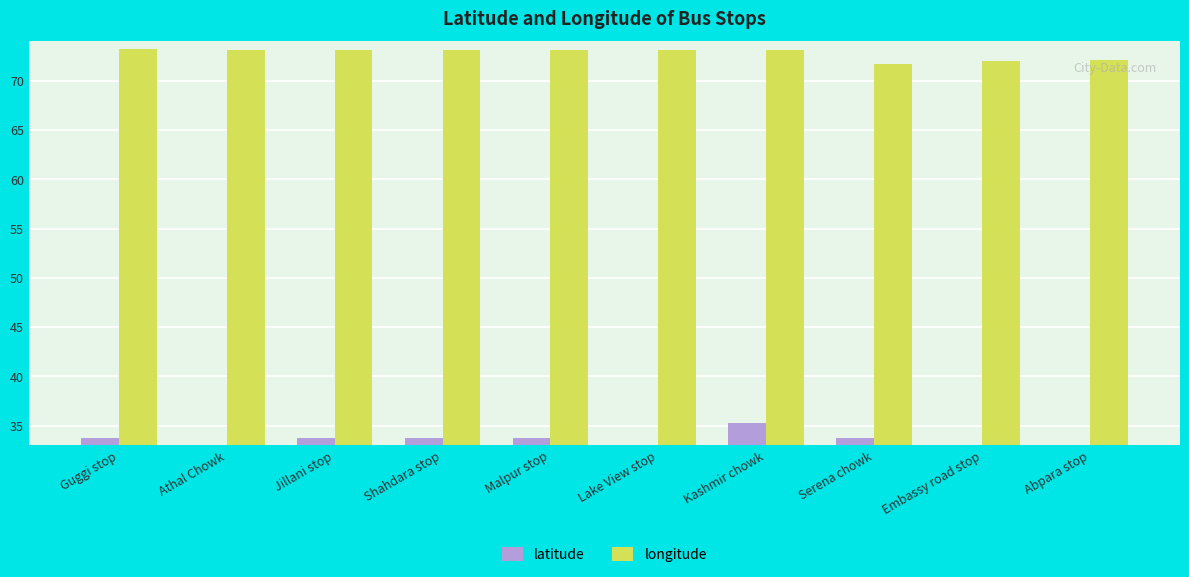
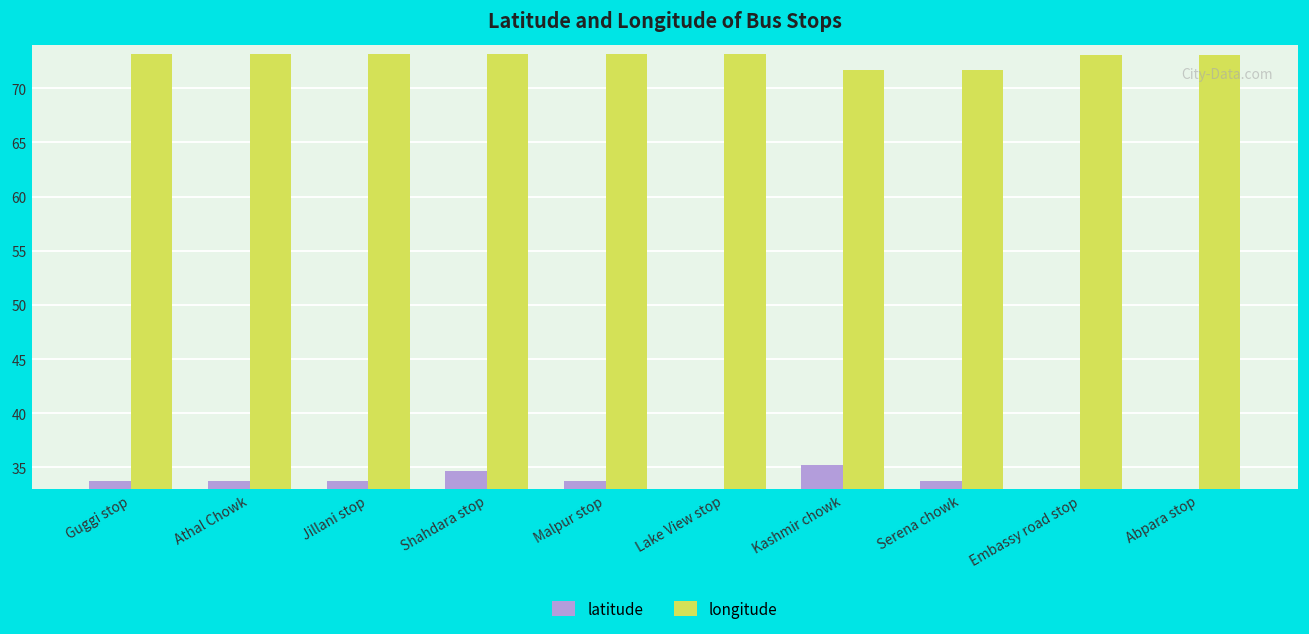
latitude, Athal Chowk: 33 -> 34
latitude, Shahdara stop: 34 -> 35
longitude, Kashmir chowk: 73 -> 72
longitude, Embassy road stop: 72 -> 73
longitude, Abpara stop: 72 -> 73
